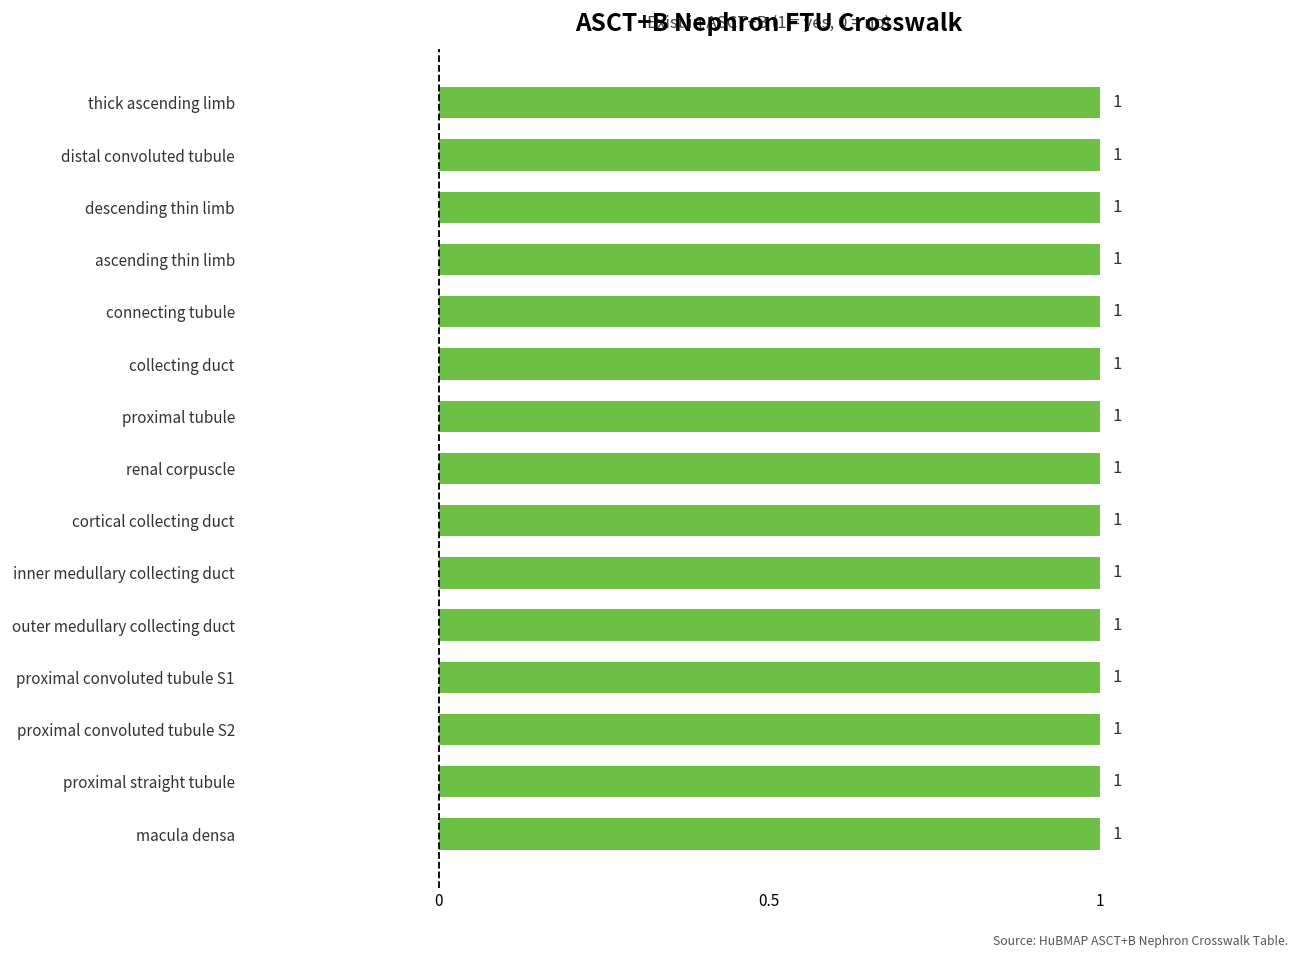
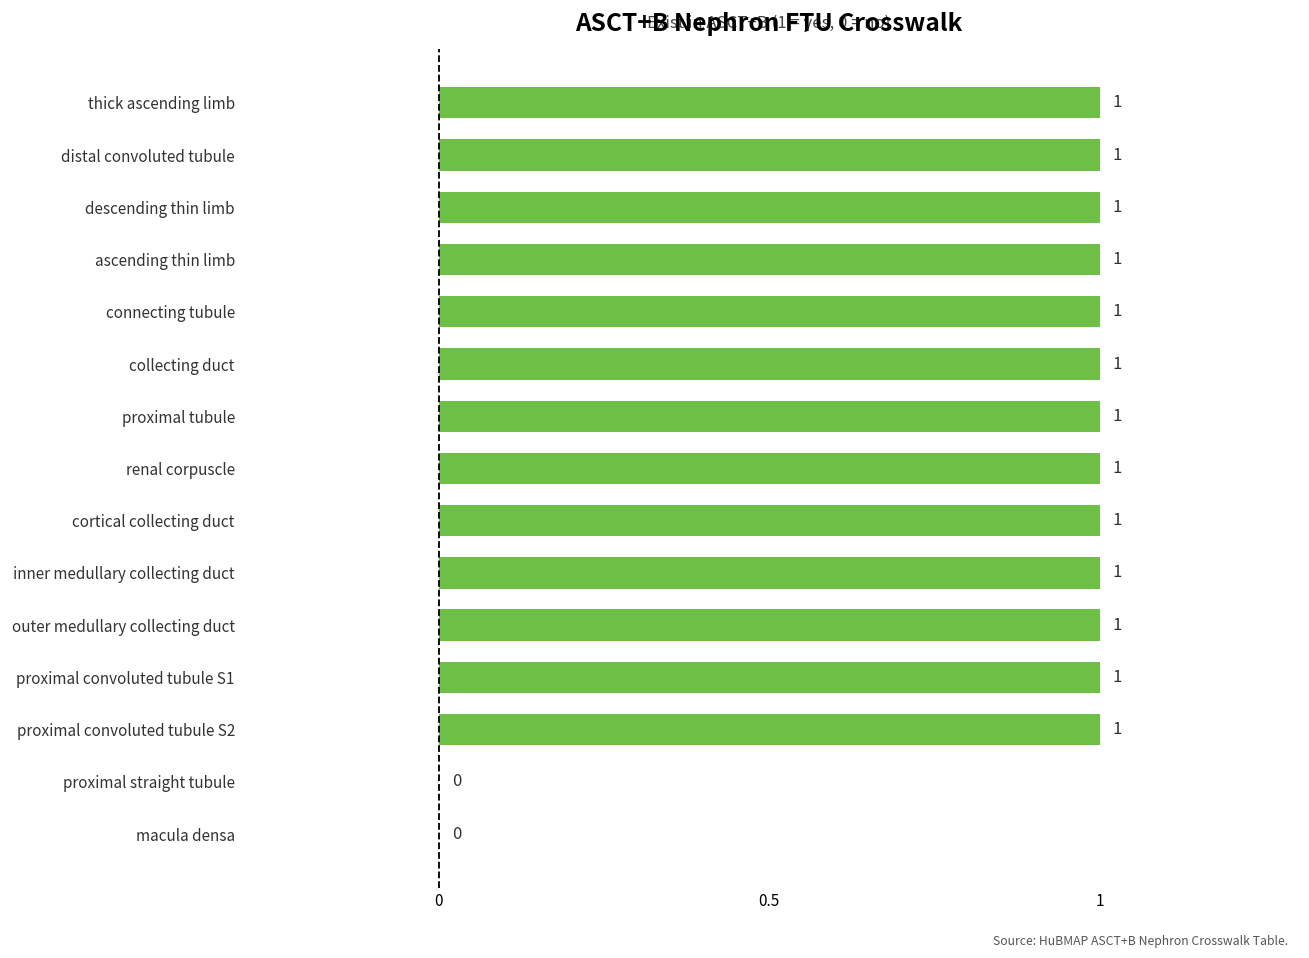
proximal straight tubule: 1 -> 0
macula densa: 1 -> 0
